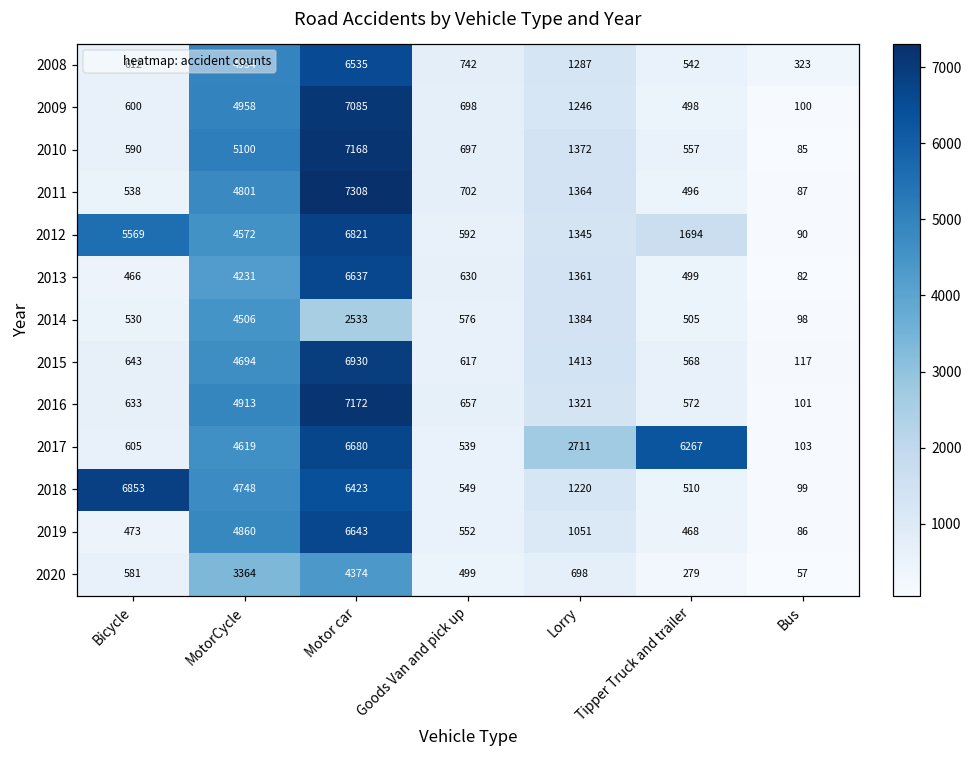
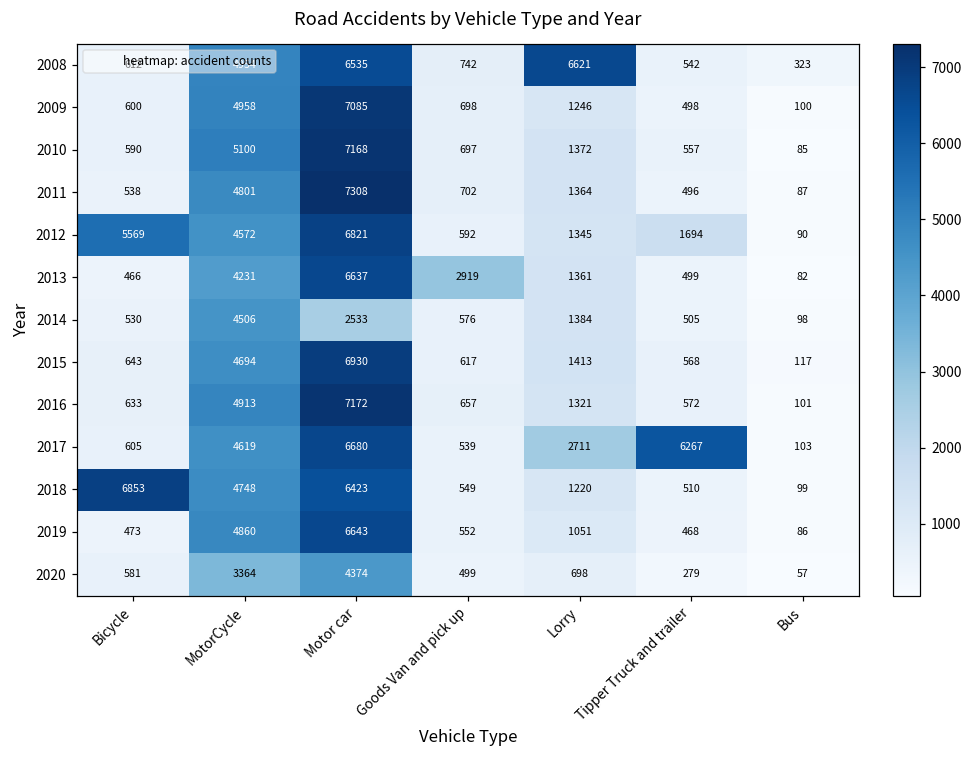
2008, Lorry: 1287 -> 6621
2013, Goods Van and pick up: 630 -> 2919
